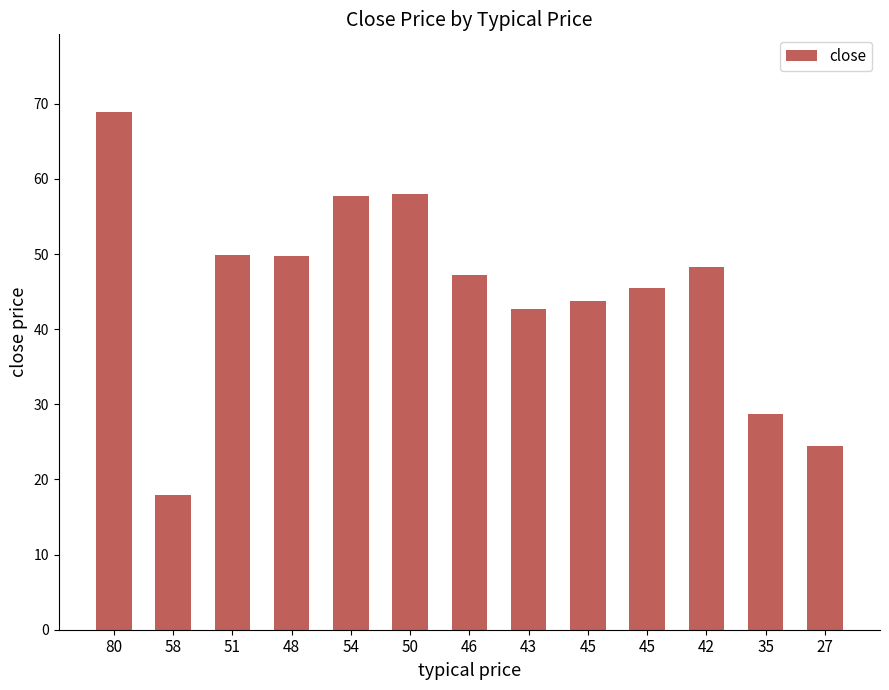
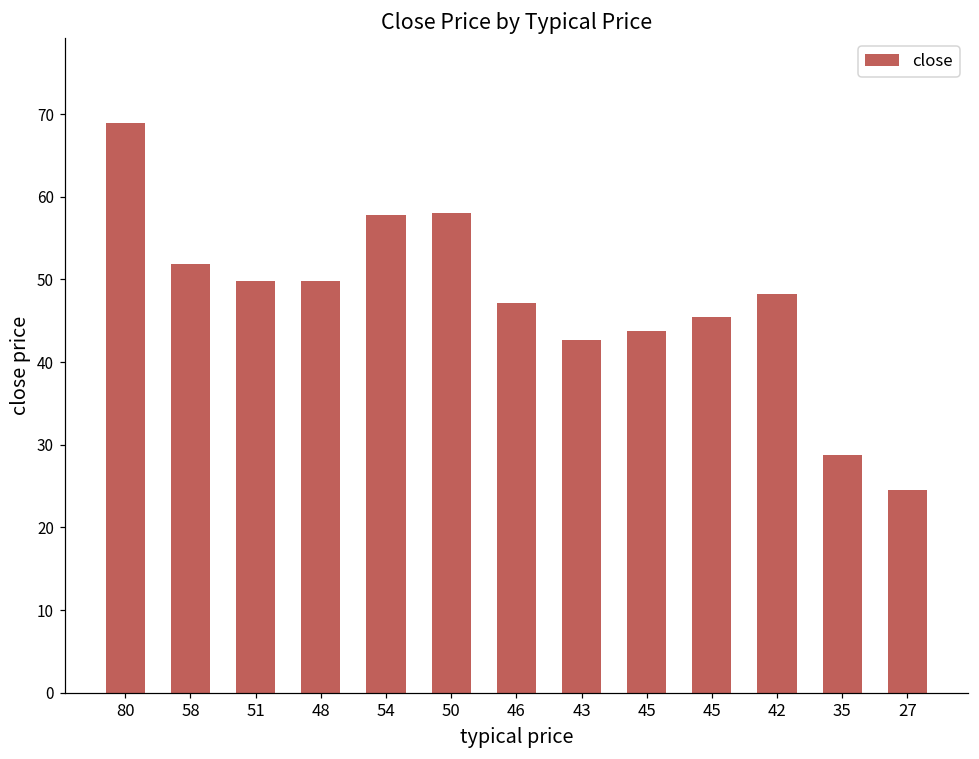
58: 18 -> 52
